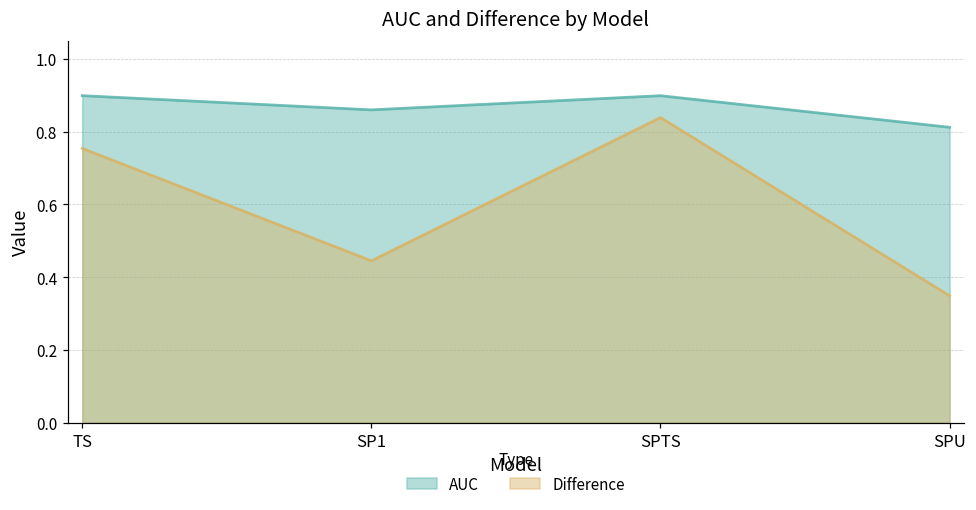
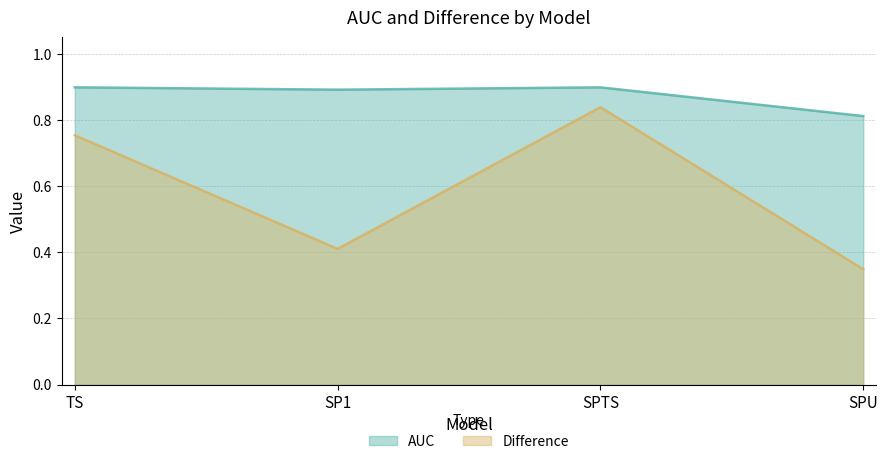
AUC, SP1: 0.86 -> 0.89
Difference, SP1: 0.45 -> 0.41
